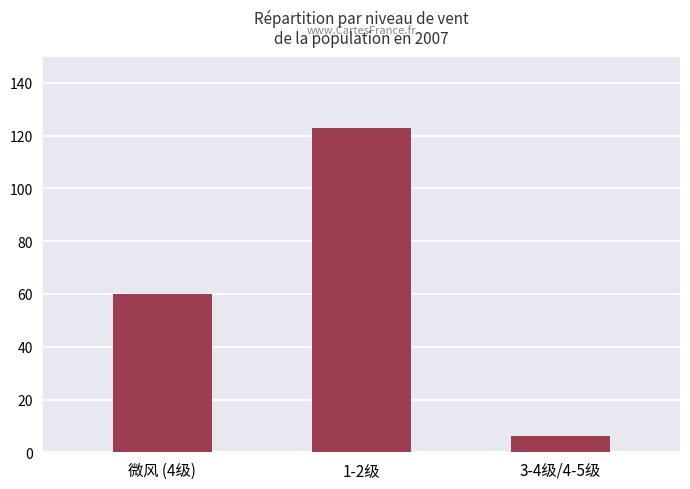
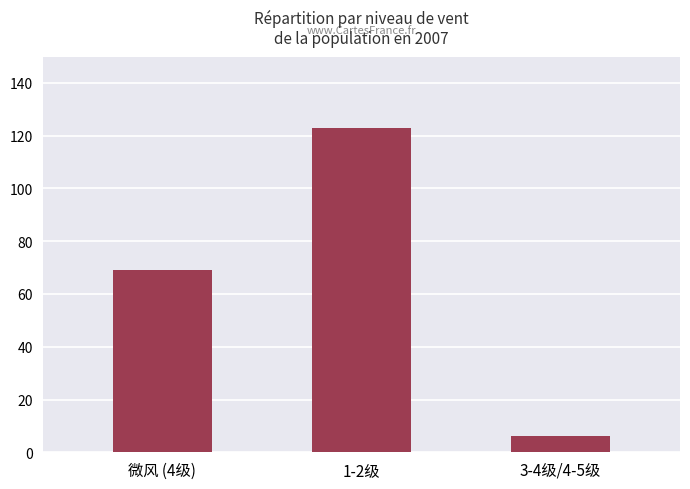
微风 (4级): 60 -> 69
